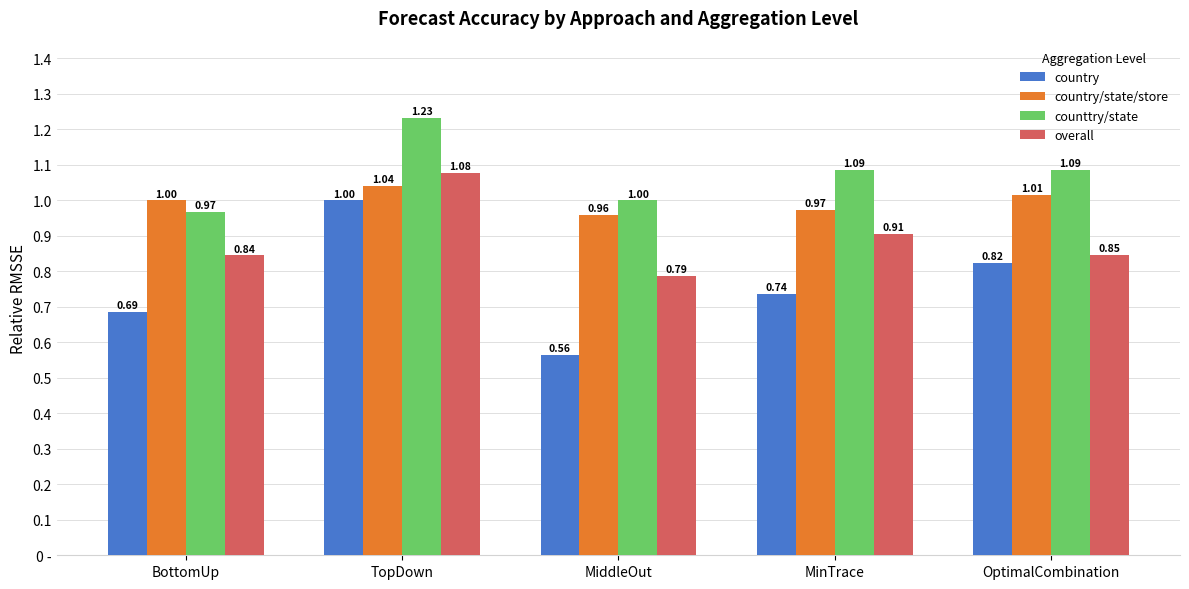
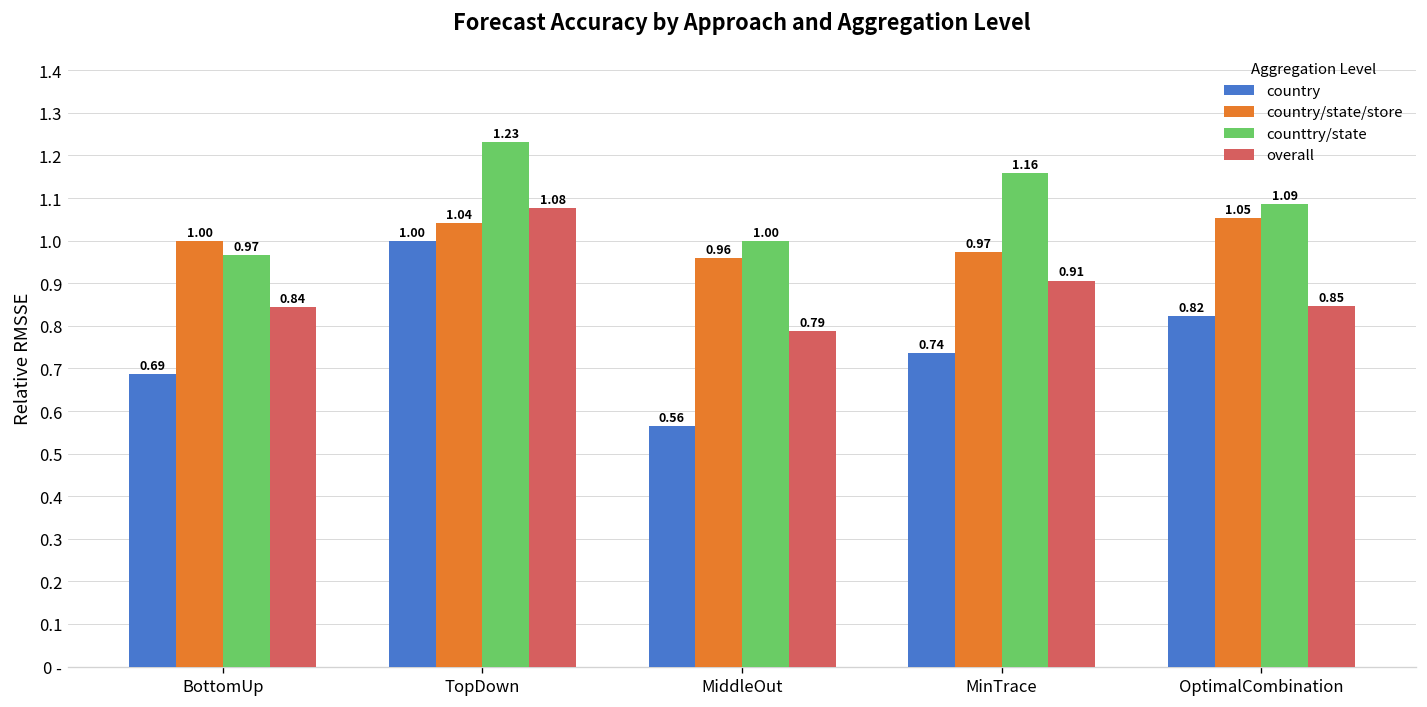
counttry/state, MinTrace: 1.09 -> 1.16
country/state/store, OptimalCombination: 1.01 -> 1.05
